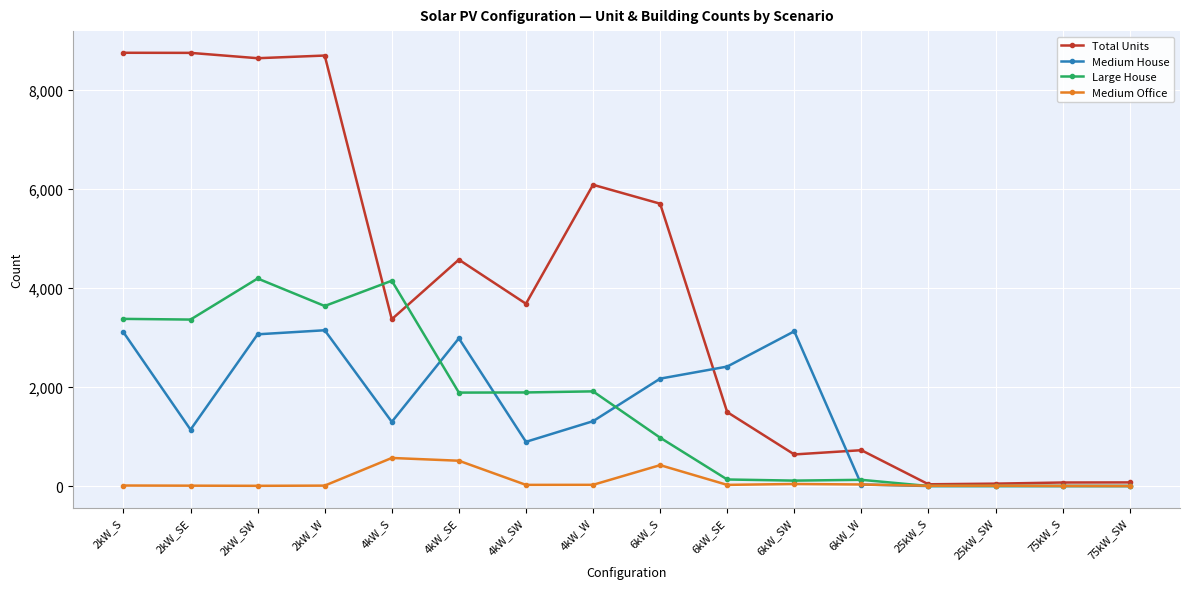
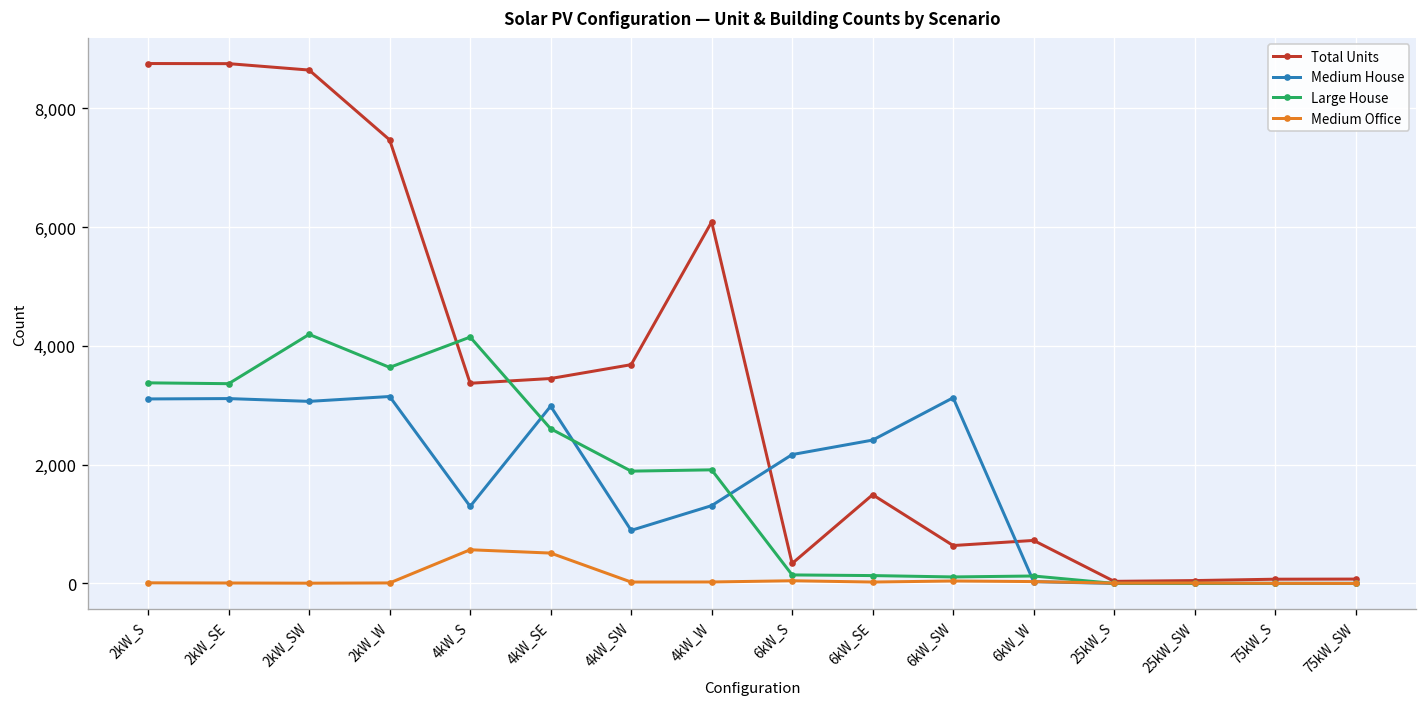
Medium House, 2kW_SE: 1,100 -> 3,100
Total Units, 2kW_W: 8,700 -> 7,500
Total Units, 4kW_SE: 4,600 -> 3,500
Large House, 4kW_SE: 1,900 -> 2,600
Total Units, 6kW_S: 5,700 -> 300
Large House, 6kW_S: 1,000 -> 100
Medium Office, 6kW_S: 400 -> 0
